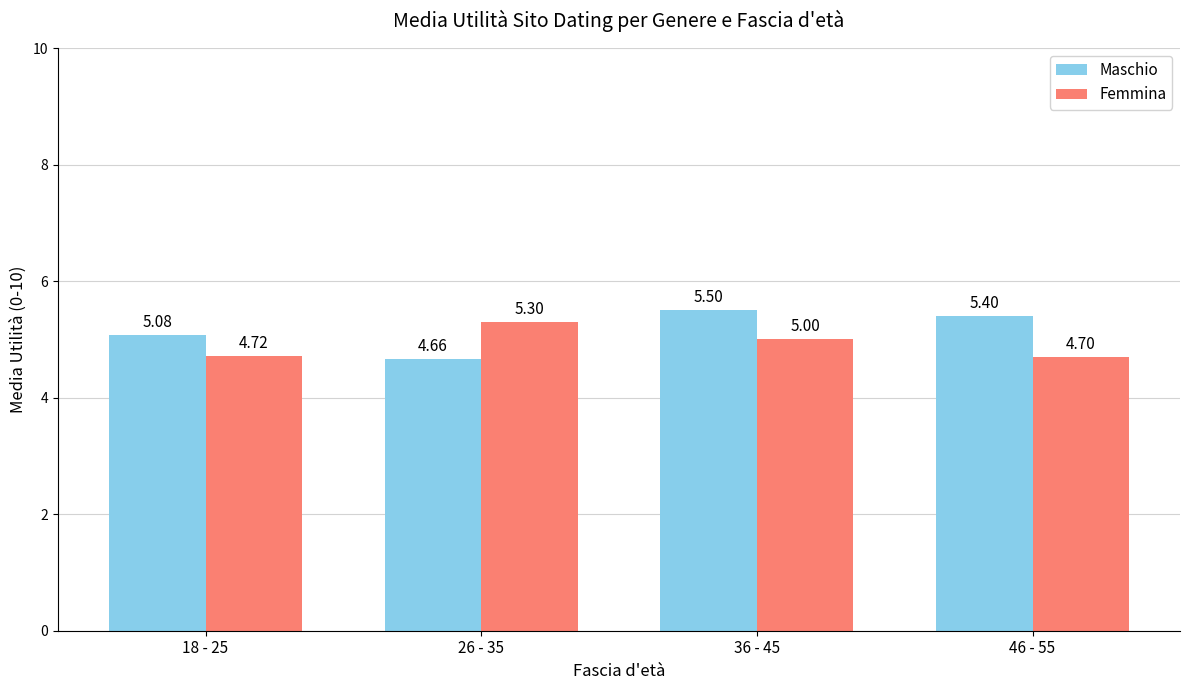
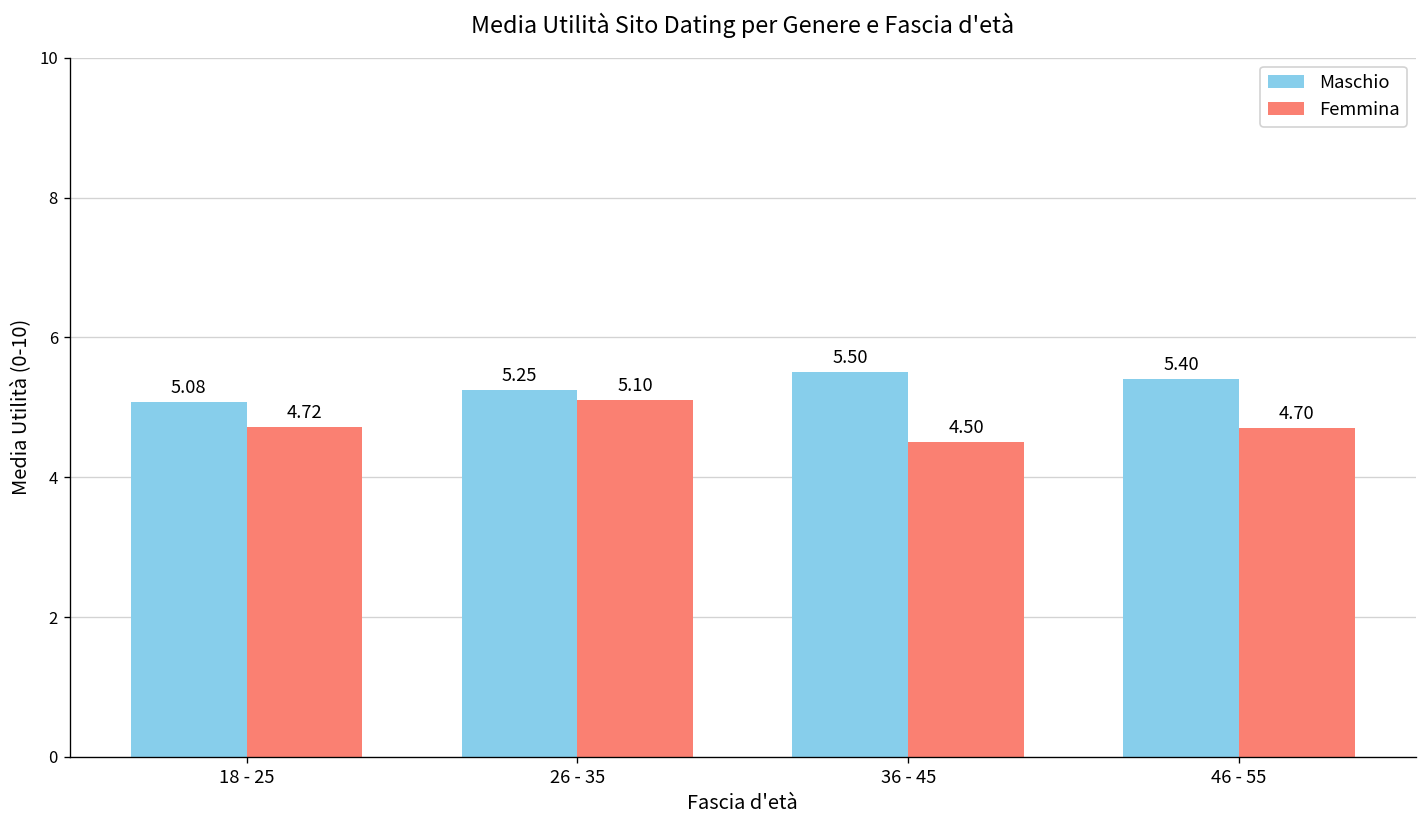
Maschio, 26 - 35: 4.66 -> 5.25
Femmina, 26 - 35: 5.30 -> 5.10
Femmina, 36 - 45: 5.00 -> 4.50
